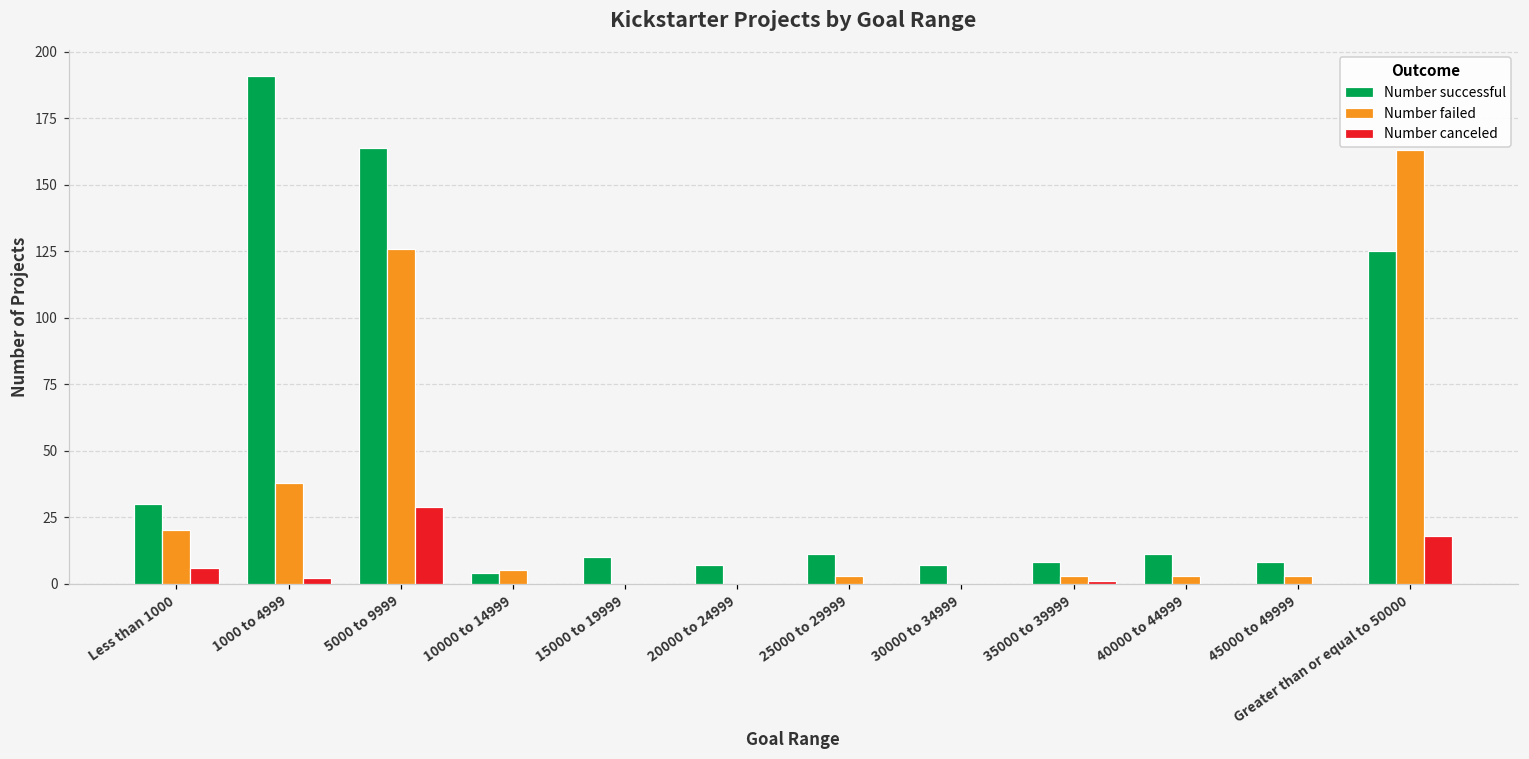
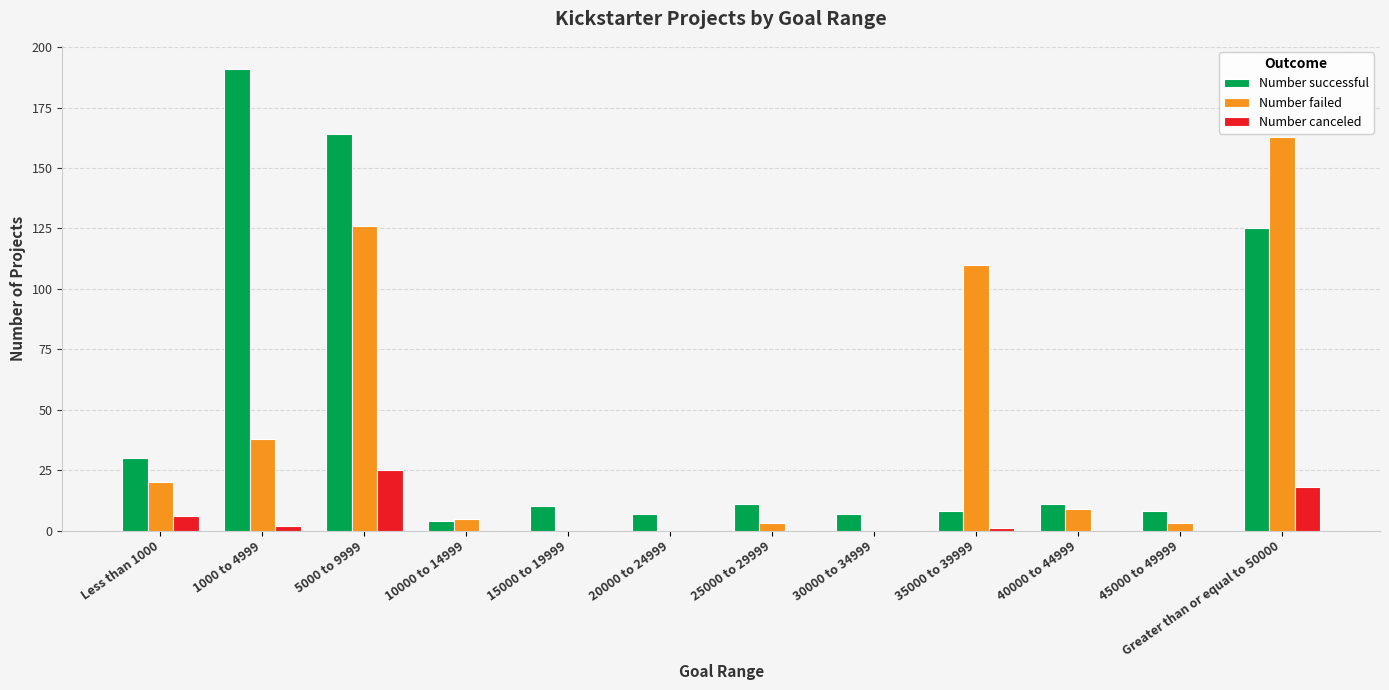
Number canceled, 5000 to 9999: 29 -> 25
Number failed, 35000 to 39999: 3 -> 110
Number failed, 40000 to 44999: 3 -> 9
